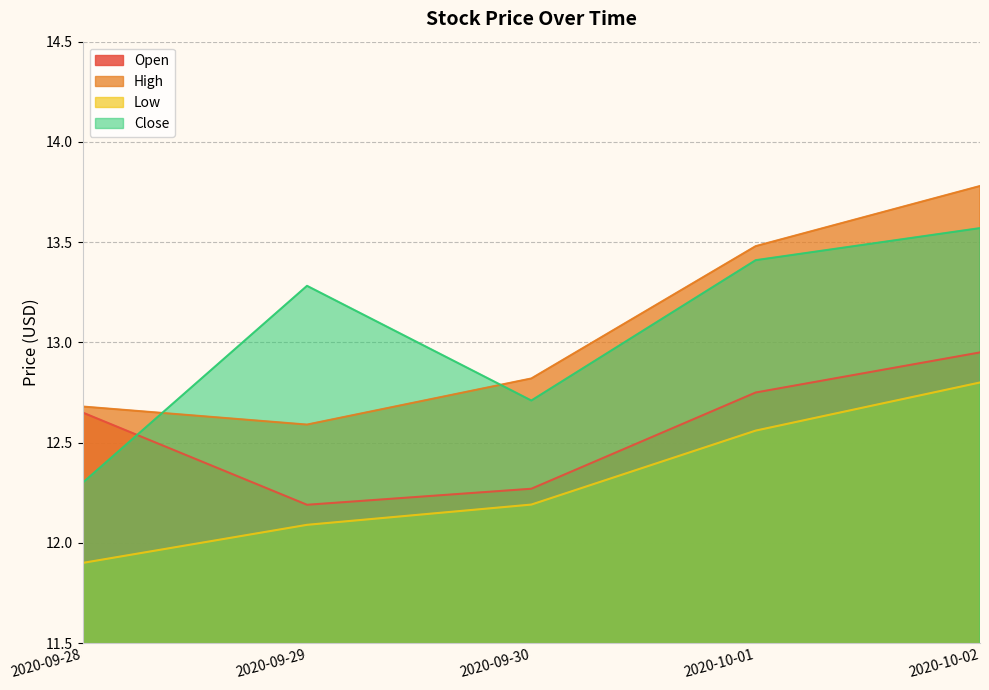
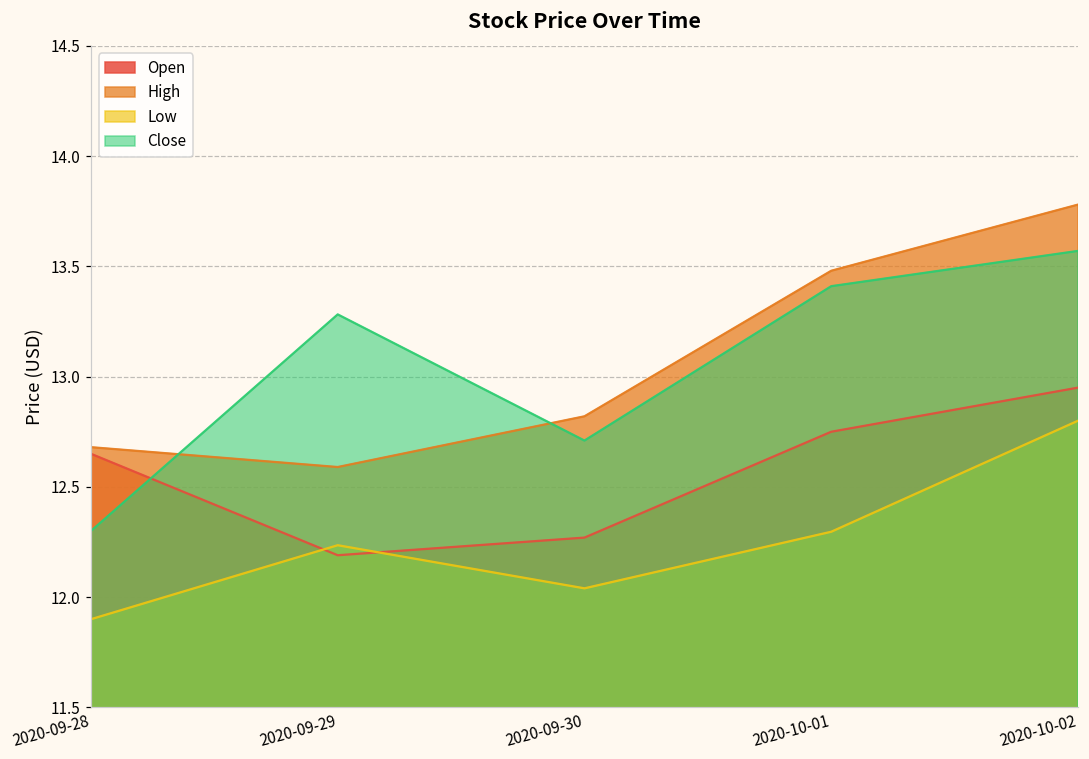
Low, 2020-09-29: 12.09 -> 12.24
Low, 2020-09-30: 12.19 -> 12.04
Low, 2020-10-01: 12.56 -> 12.30
